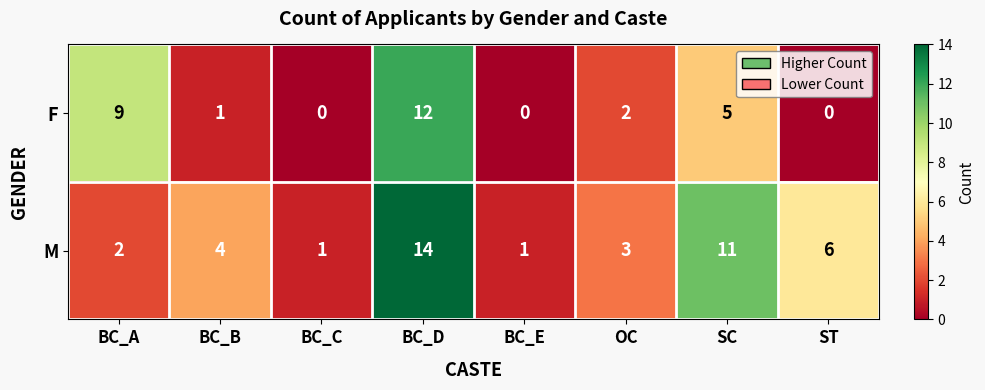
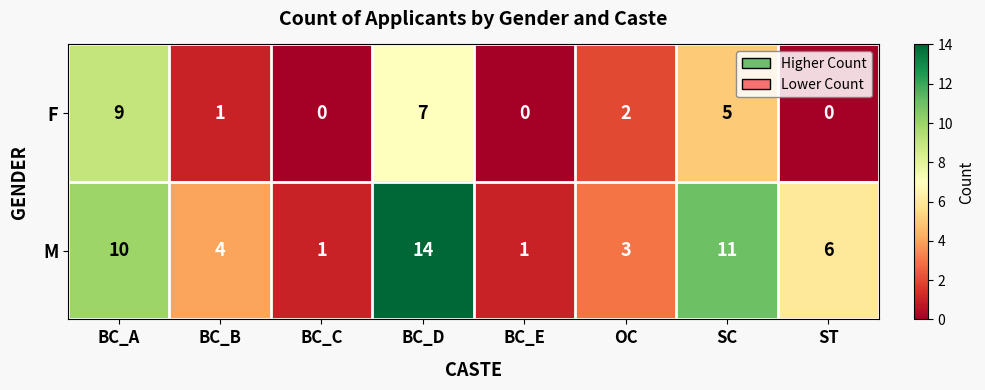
F, BC_D: 12 -> 7
M, BC_A: 2 -> 10
